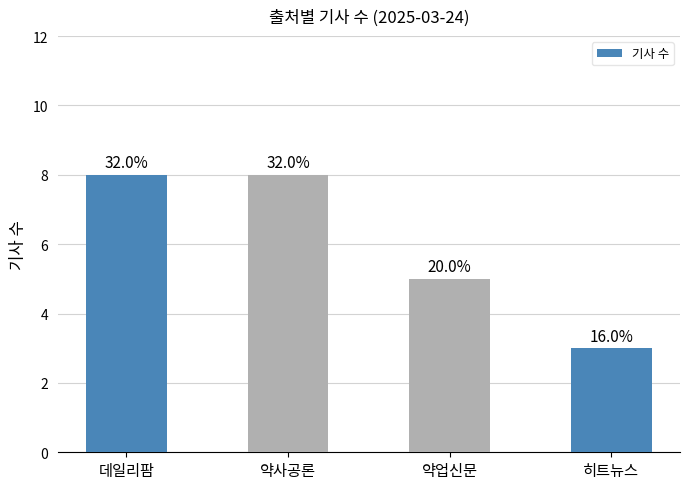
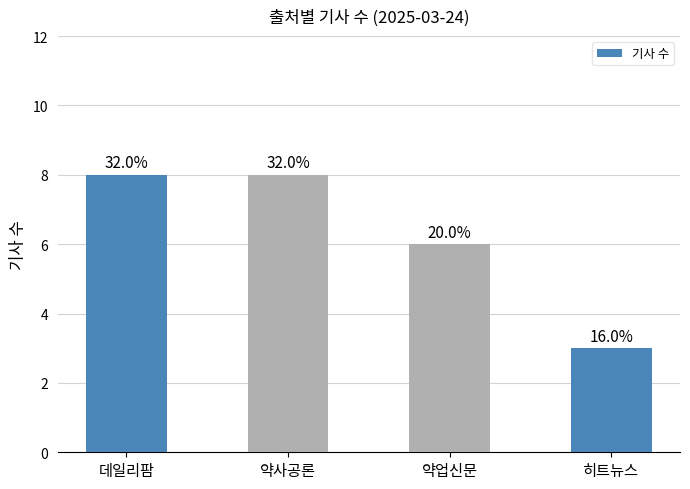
약업신문: 5 -> 6
